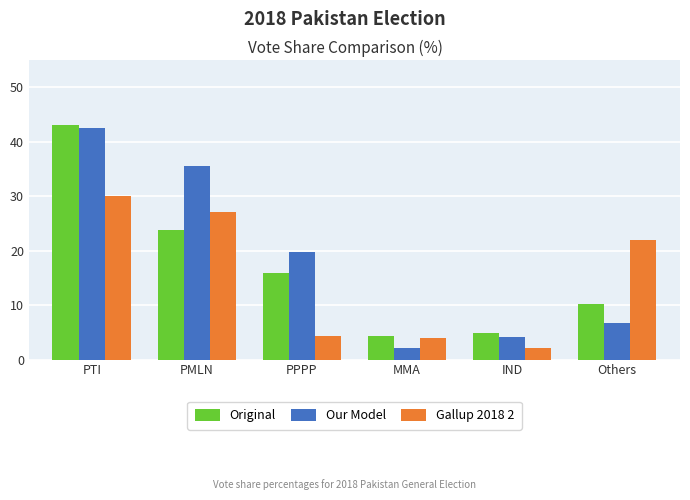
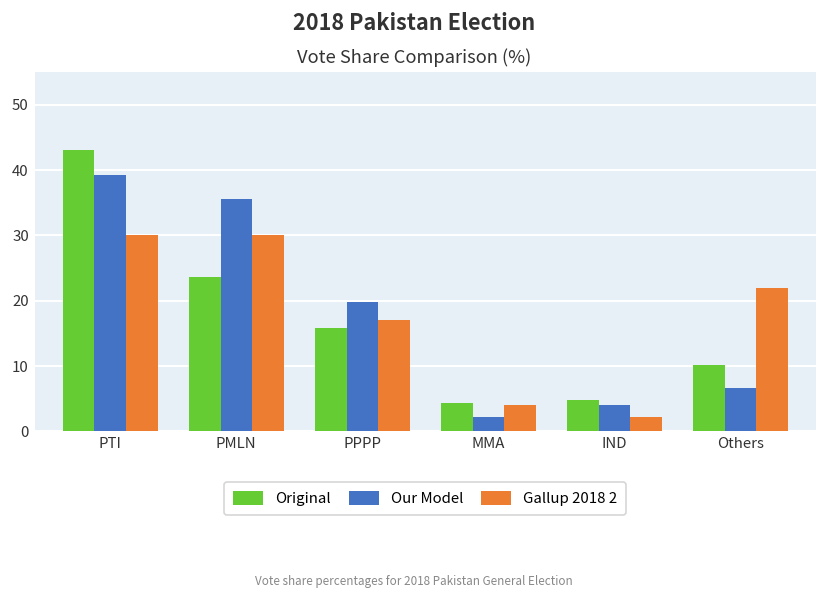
Our Model, PTI: 43 -> 39
Gallup 2018 2, PMLN: 27 -> 30
Gallup 2018 2, PPPP: 4 -> 17
